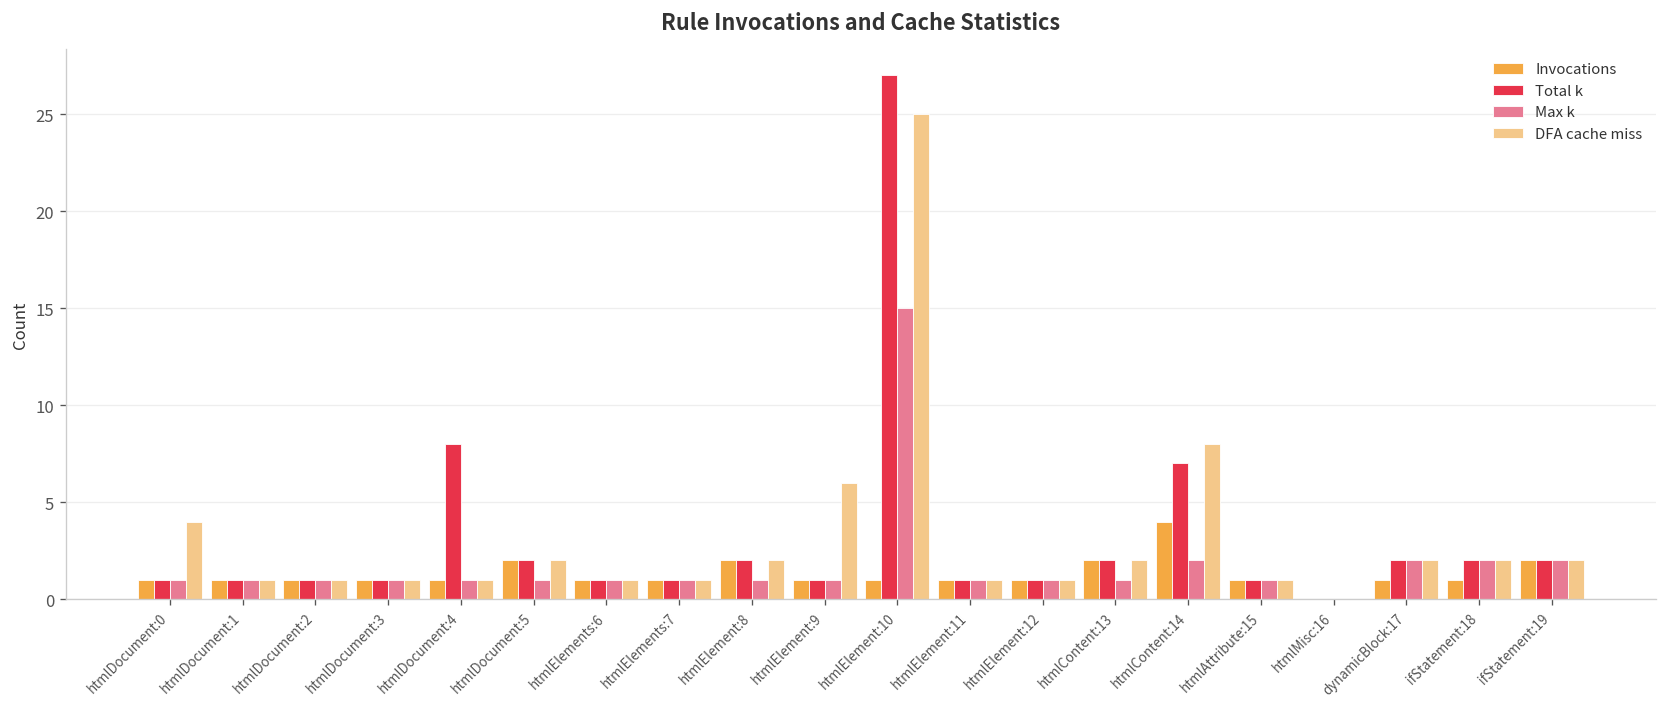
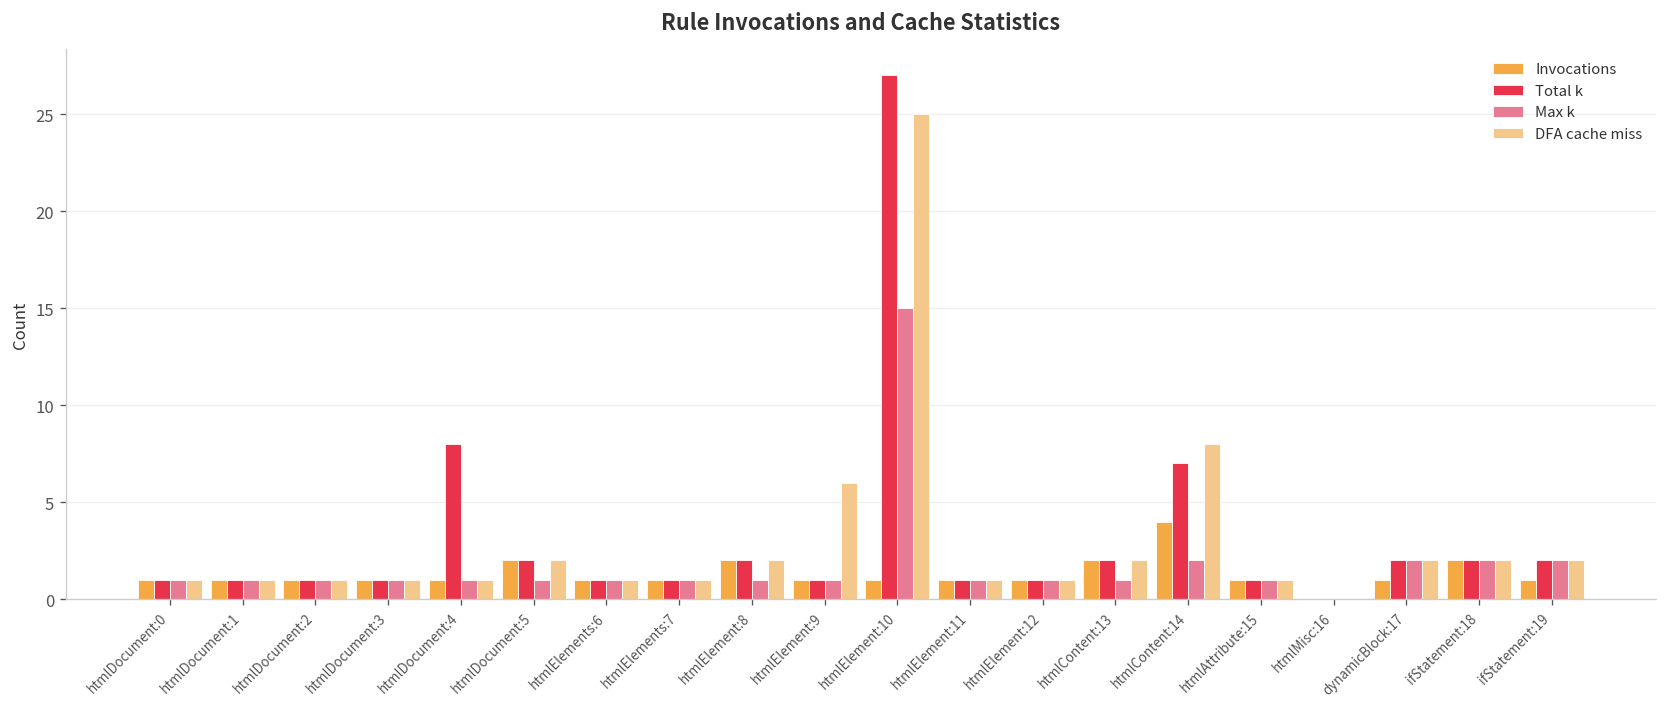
DFA cache miss, htmlDocument:0: 4 -> 1
Invocations, ifStatement:18: 1 -> 2
Invocations, ifStatement:19: 2 -> 1
